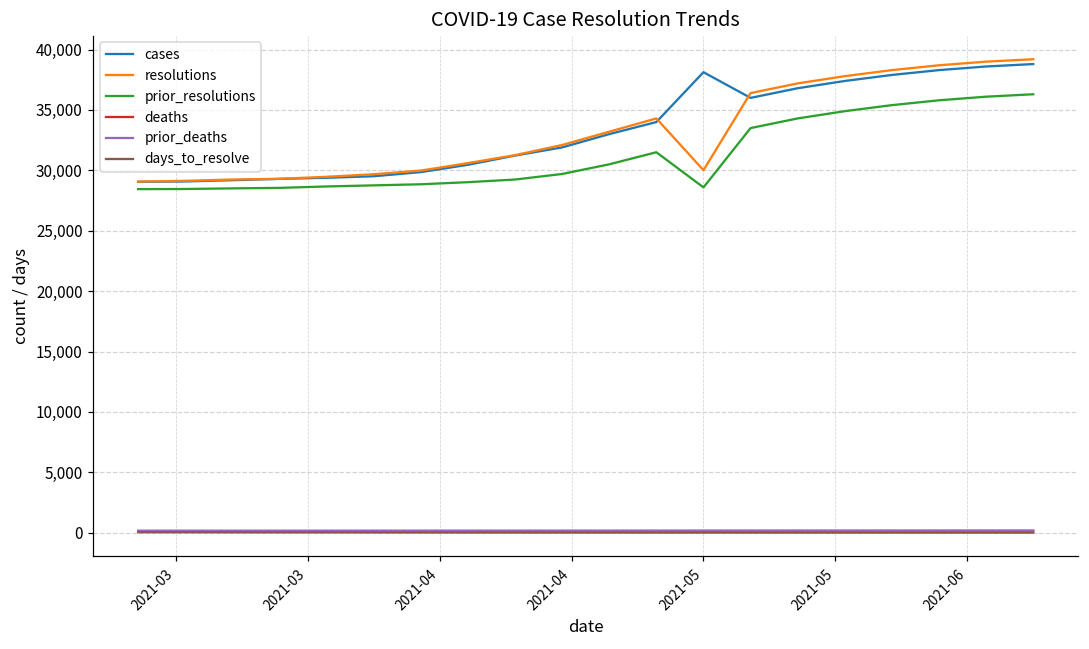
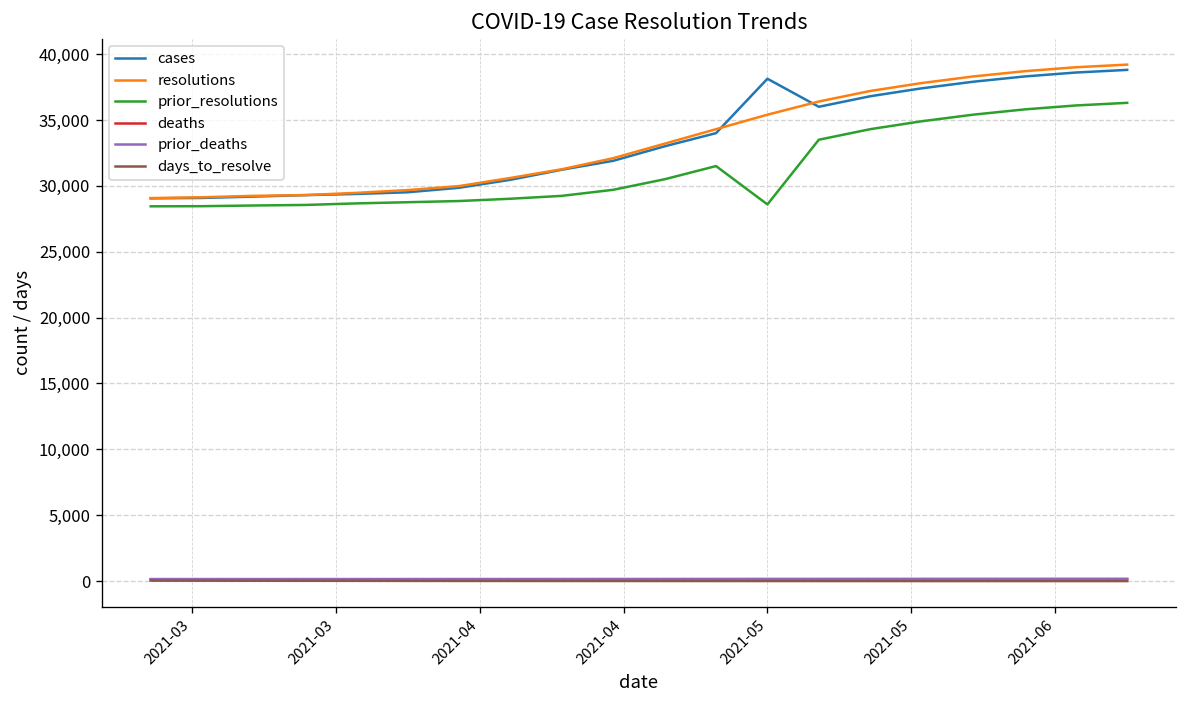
resolutions, 2021-05: 30,000 -> 35,400
